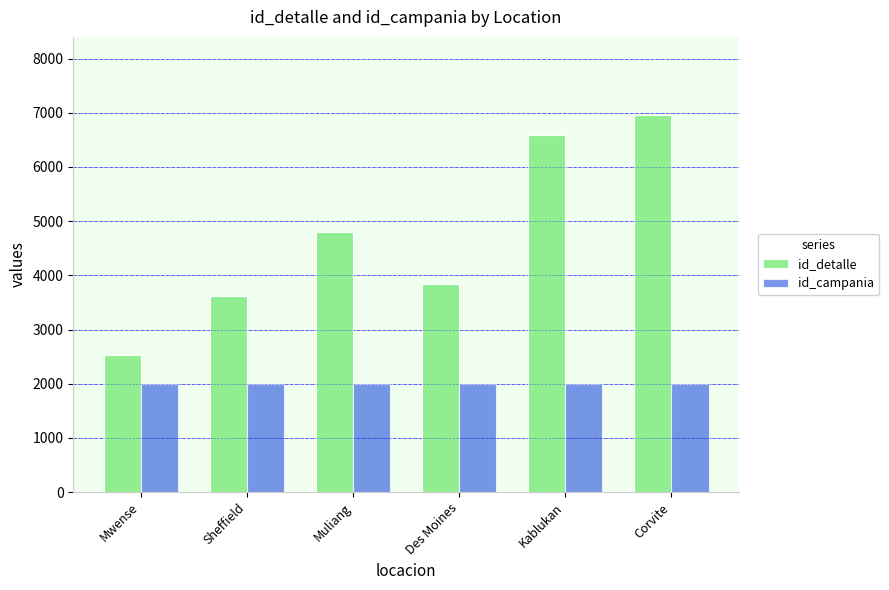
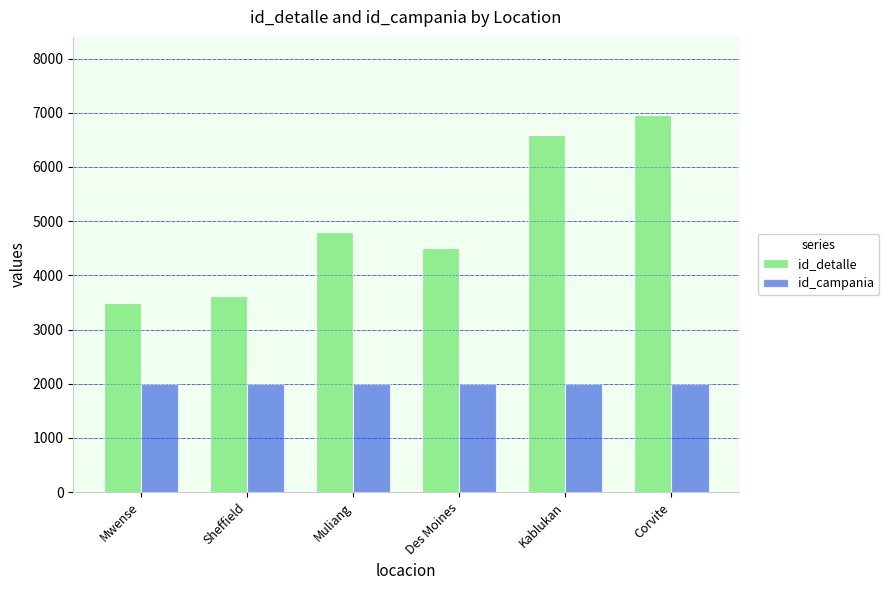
id_detalle, Mwense: 2500 -> 3500
id_detalle, Des Moines: 3800 -> 4500
